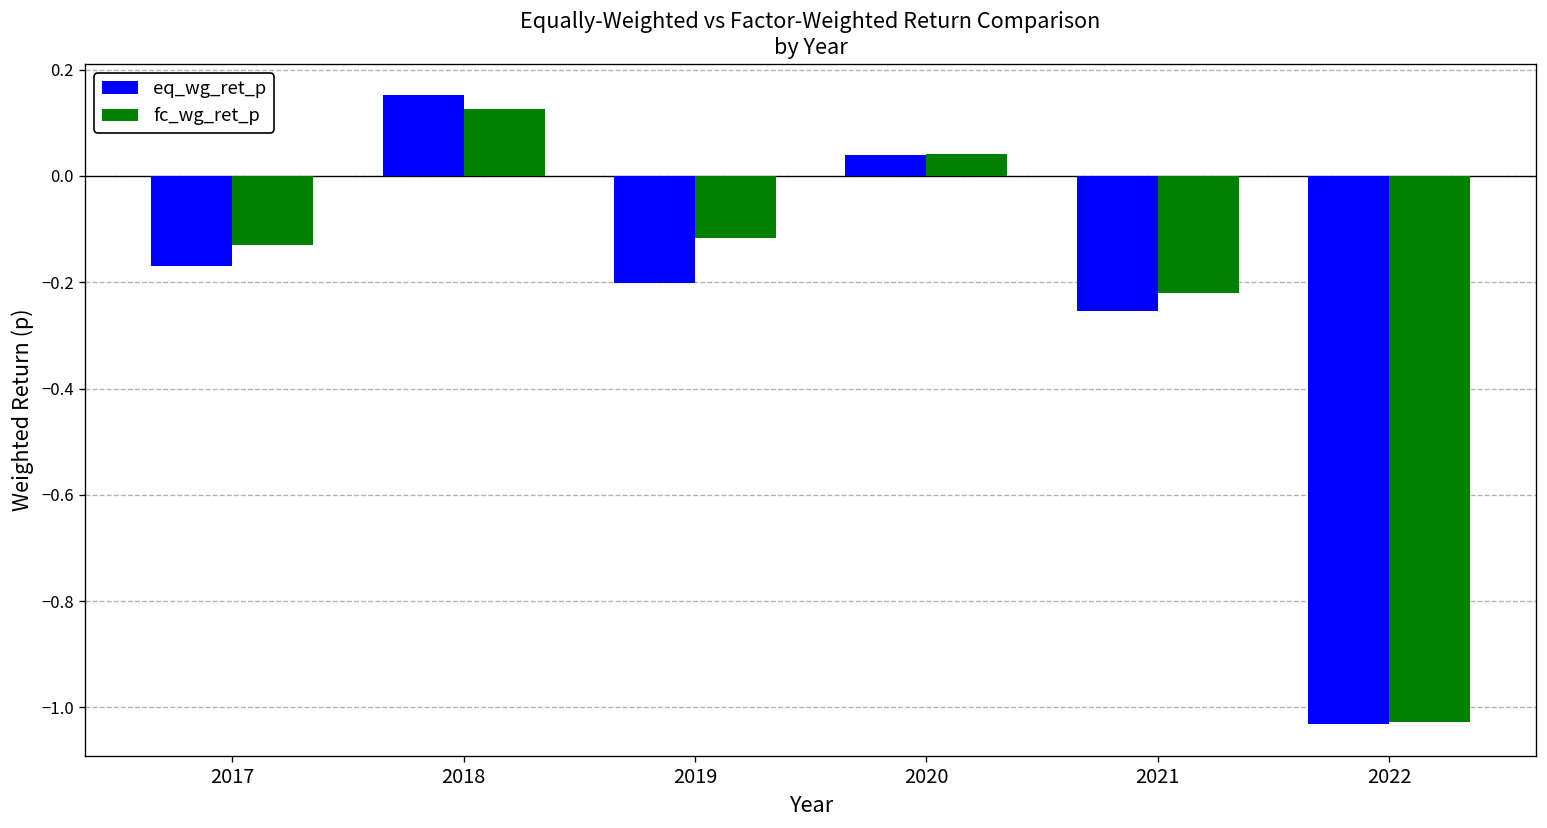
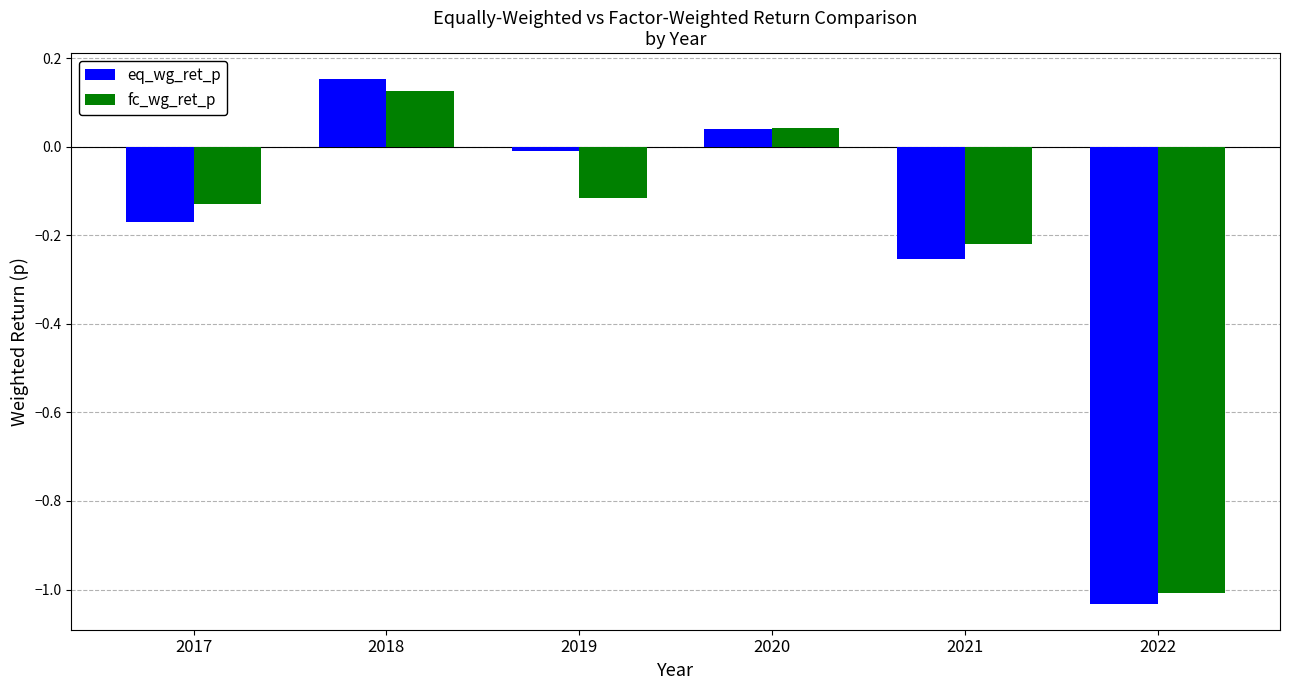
eq_wg_ret_p, 2019: -0.20 -> -0.01
fc_wg_ret_p, 2022: -1.03 -> -1.01
